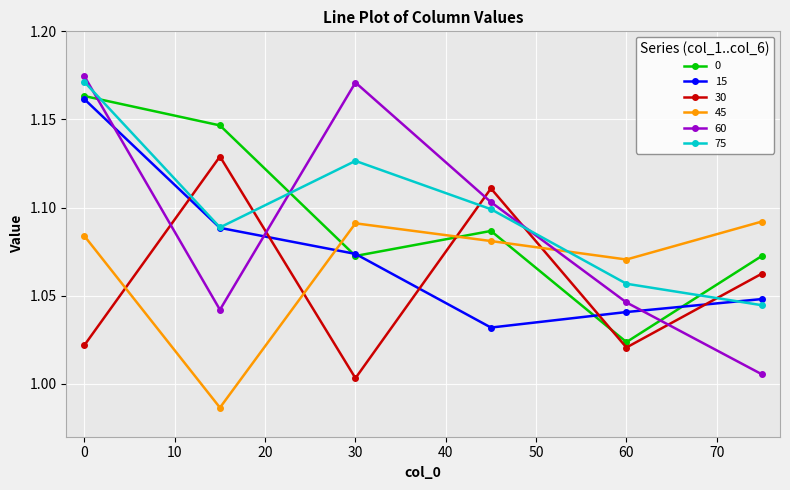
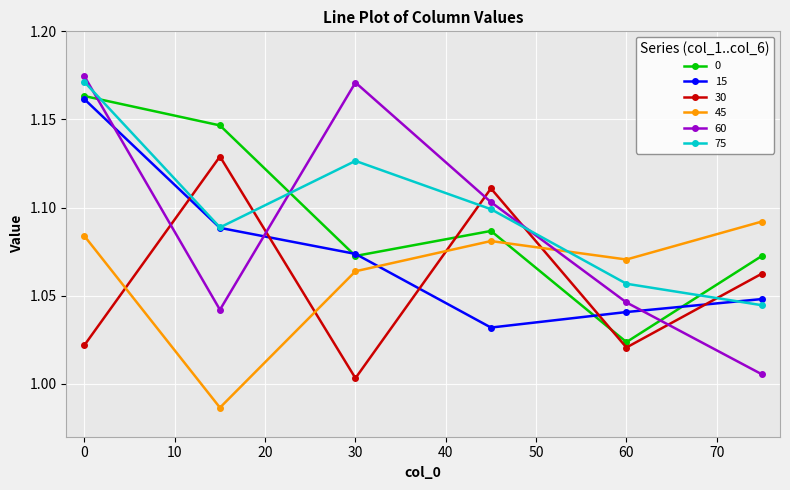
45, 30: 1.091 -> 1.064
